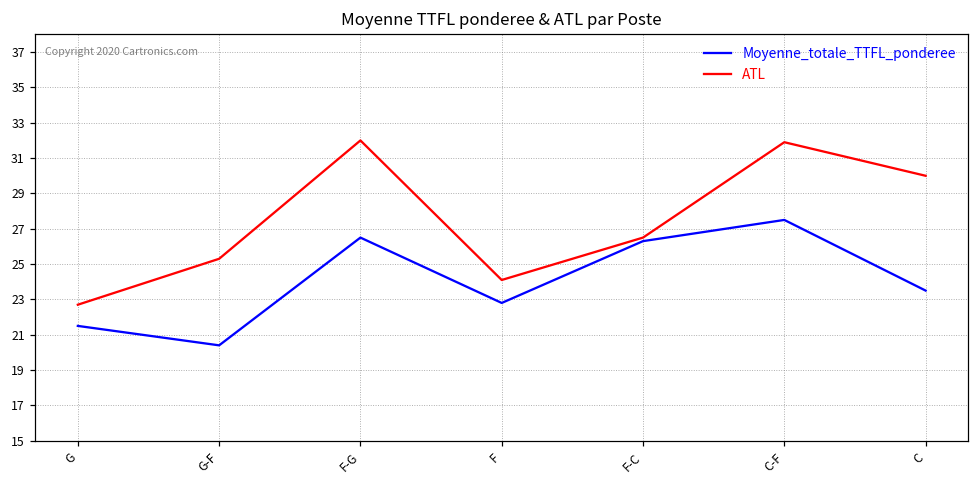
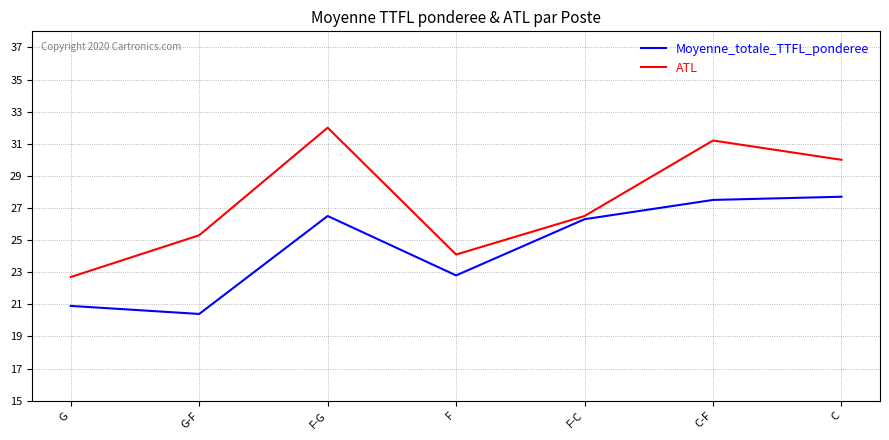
Moyenne_totale_TTFL_ponderee, G: 21.5 -> 20.9
ATL, C-F: 31.9 -> 31.2
Moyenne_totale_TTFL_ponderee, C: 23.5 -> 27.7
